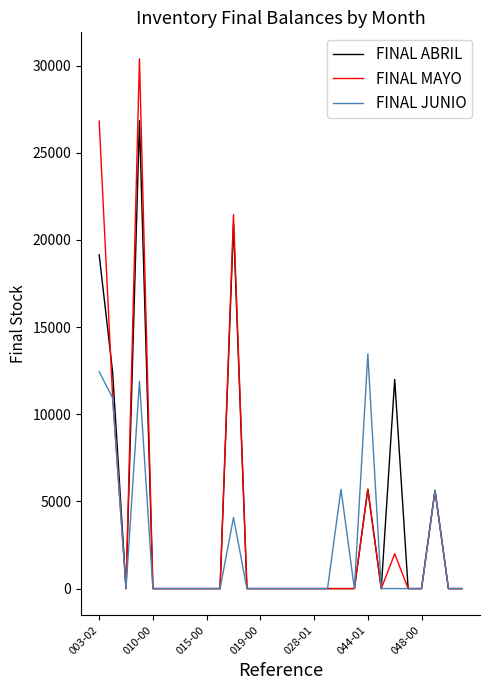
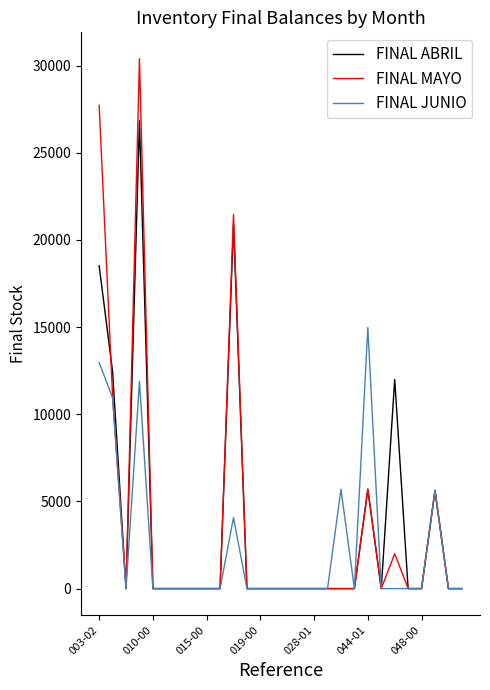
FINAL ABRIL, 003-02: 19200 -> 18500
FINAL MAYO, 003-02: 26800 -> 27700
FINAL JUNIO, 003-02: 12400 -> 13000
FINAL JUNIO, 044-01: 13500 -> 15000
